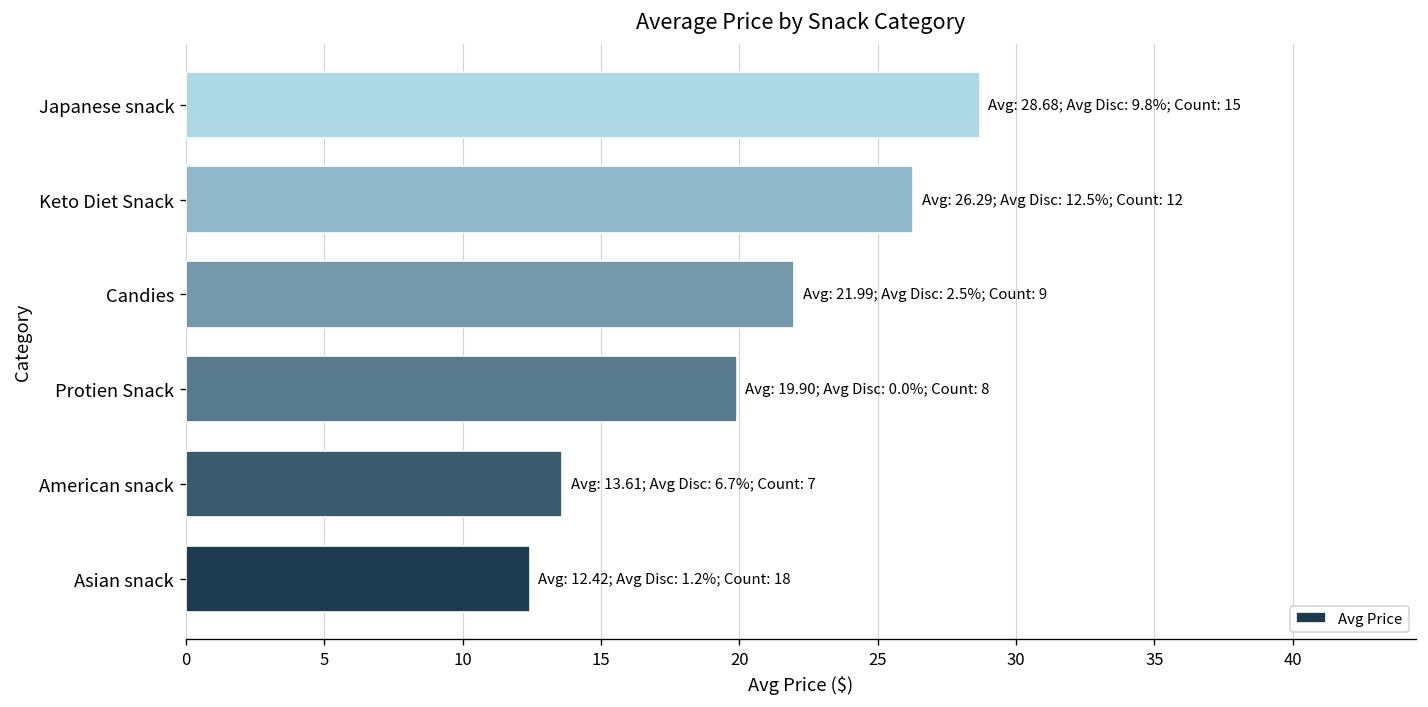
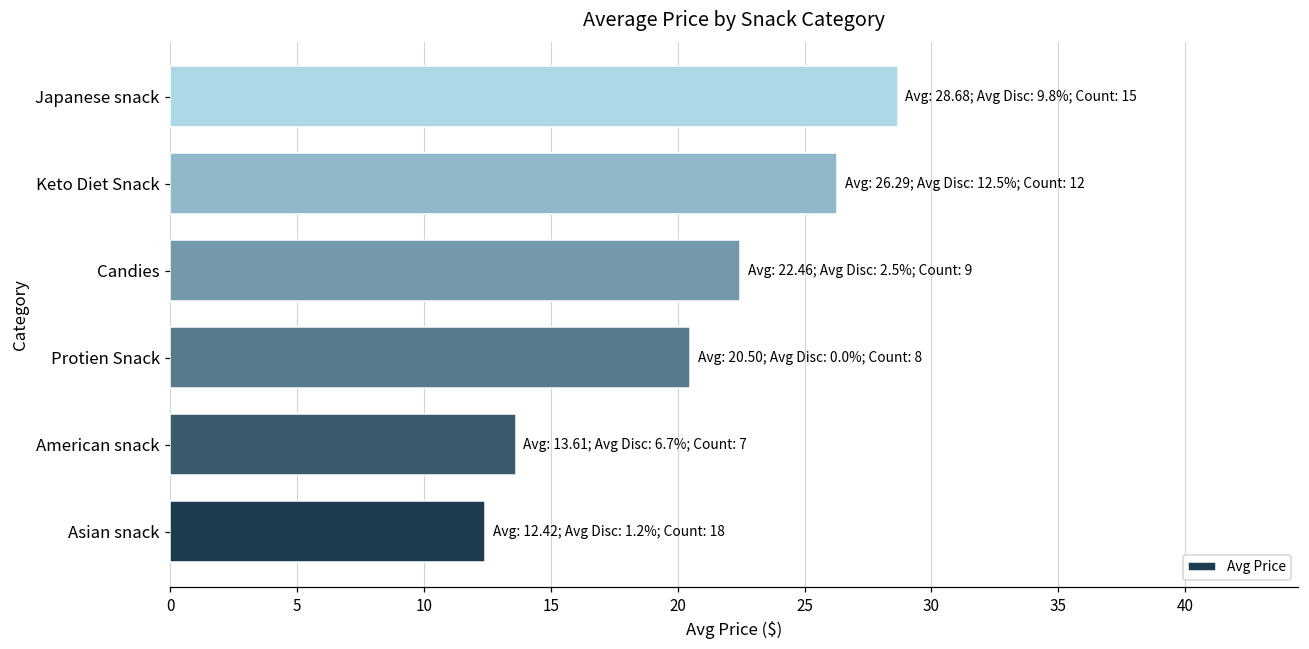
Candies: 21.99; -> 22.46;
Protien Snack: 19.90; -> 20.50;
